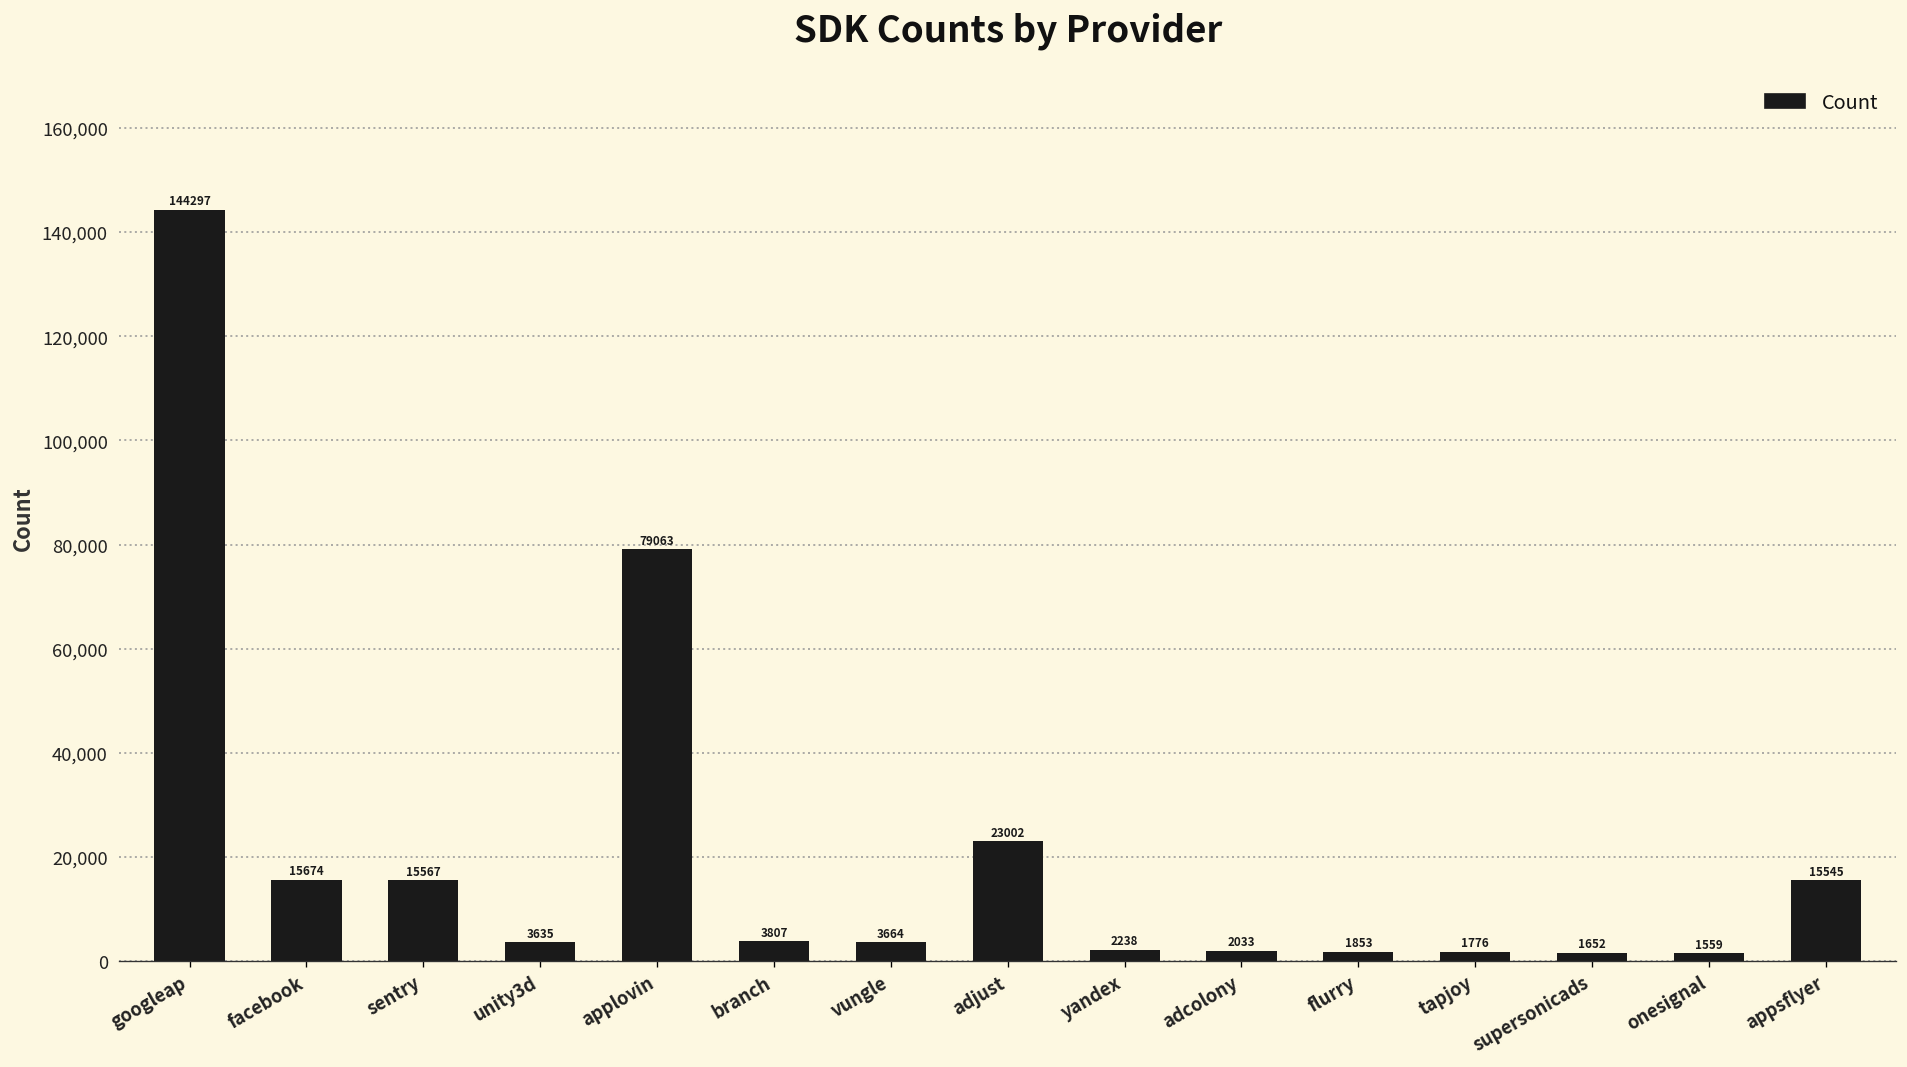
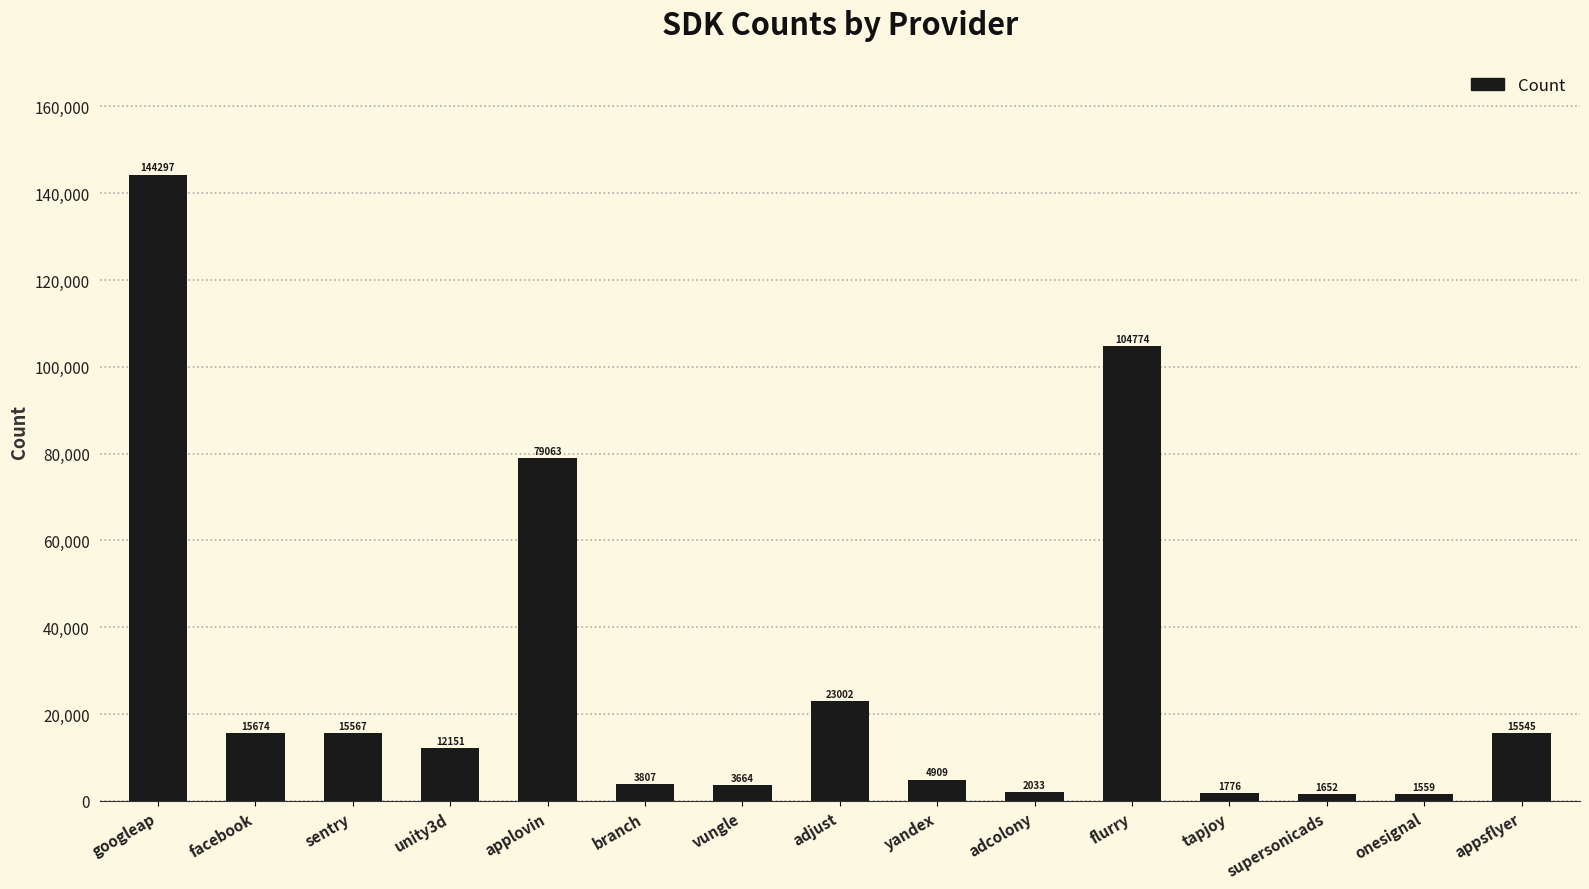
unity3d: 3635 -> 12151
yandex: 2238 -> 4909
flurry: 1853 -> 104774
